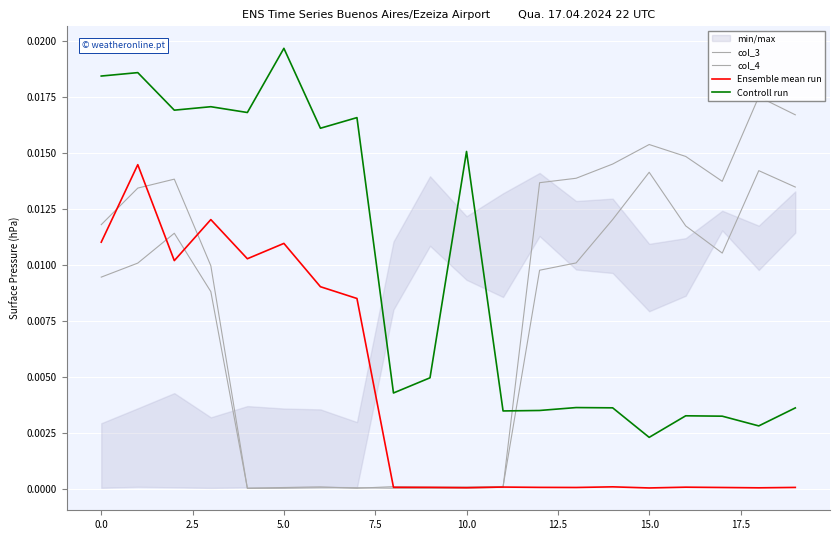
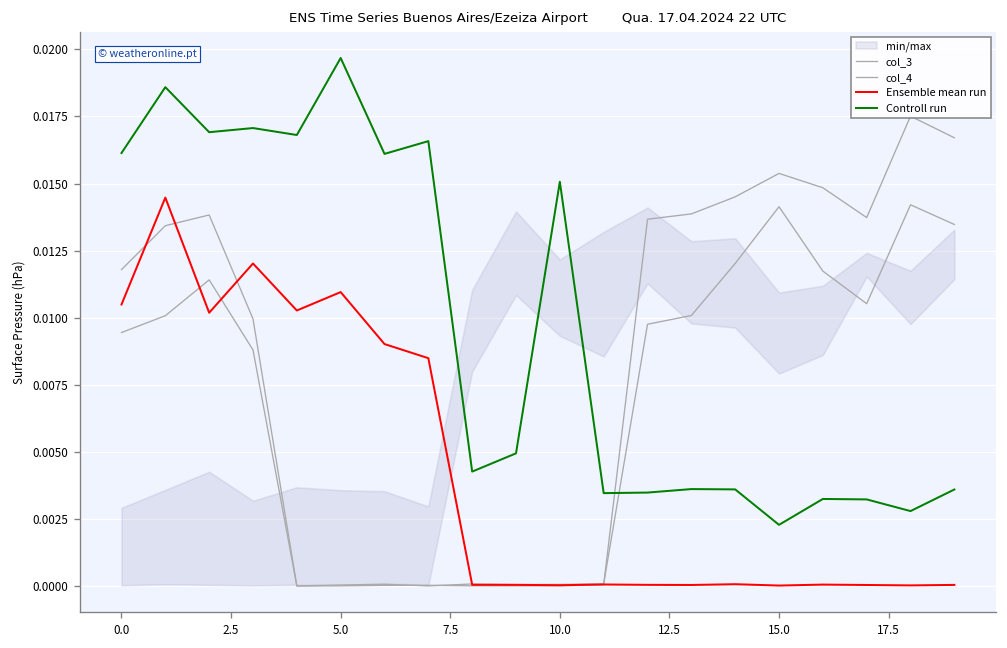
Ensemble mean run, 0.0: 0.0110 -> 0.0105
Controll run, 0.0: 0.0184 -> 0.0161
